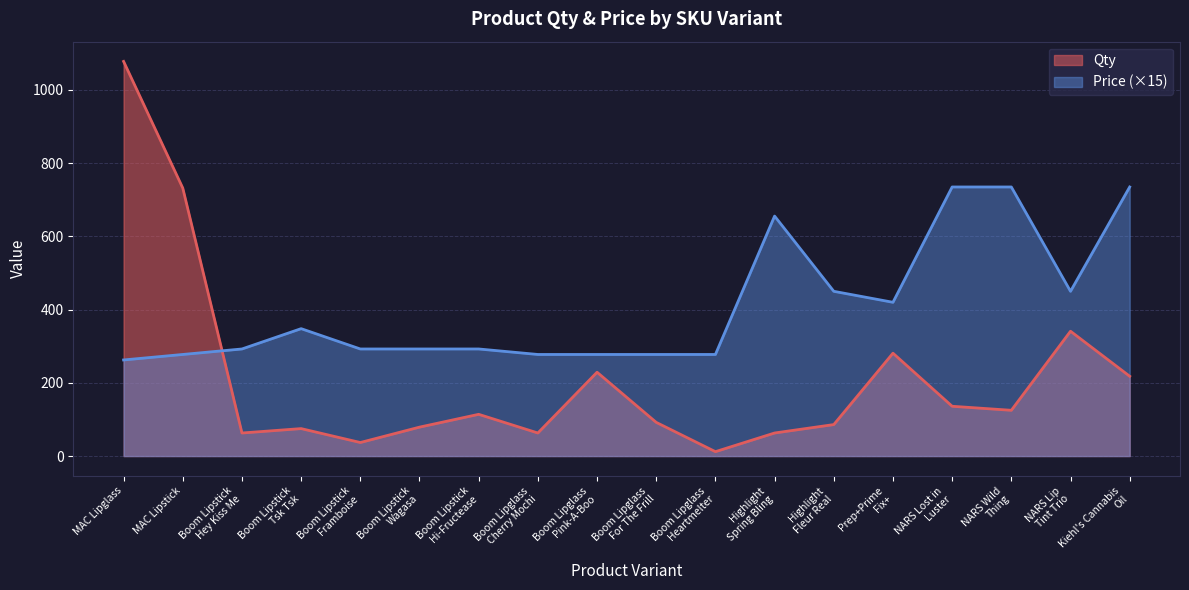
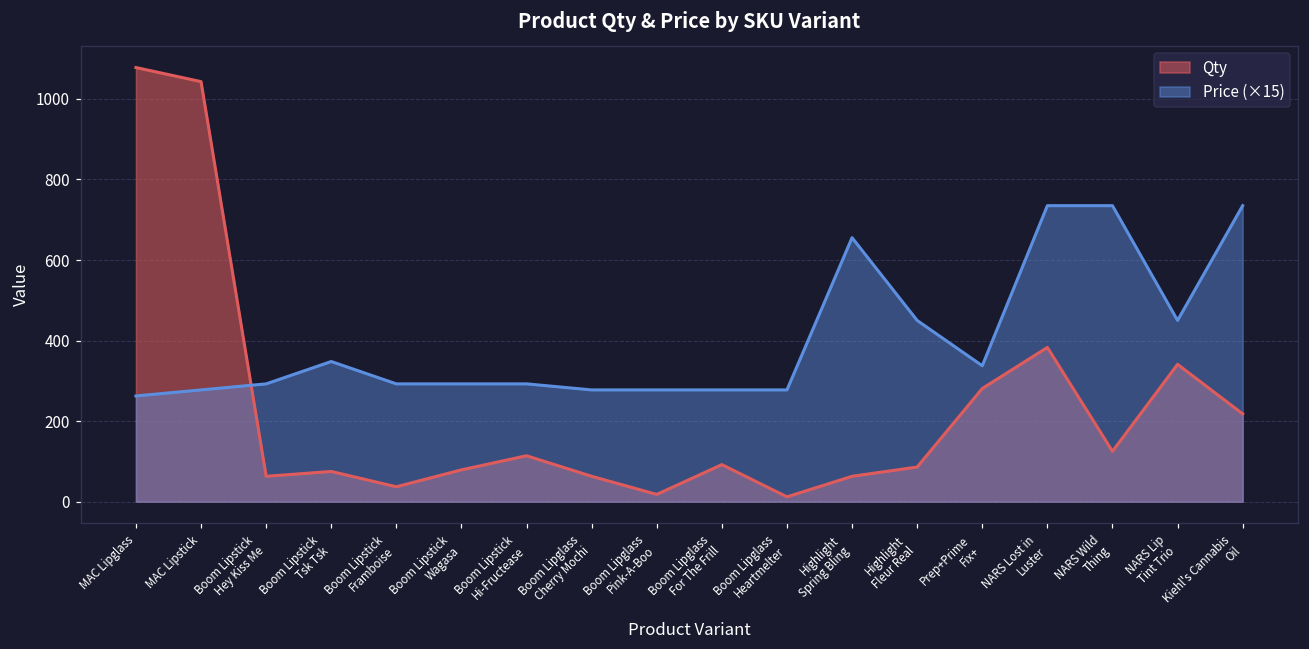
Qty, MAC Lipstick: 730 -> 1040
Qty, Boom Lipglass Pink-A-Boo: 230 -> 20
Price (×15), Prep+Prime Fix+: 420 -> 340
Qty, NARS Lost in Luster: 140 -> 380
